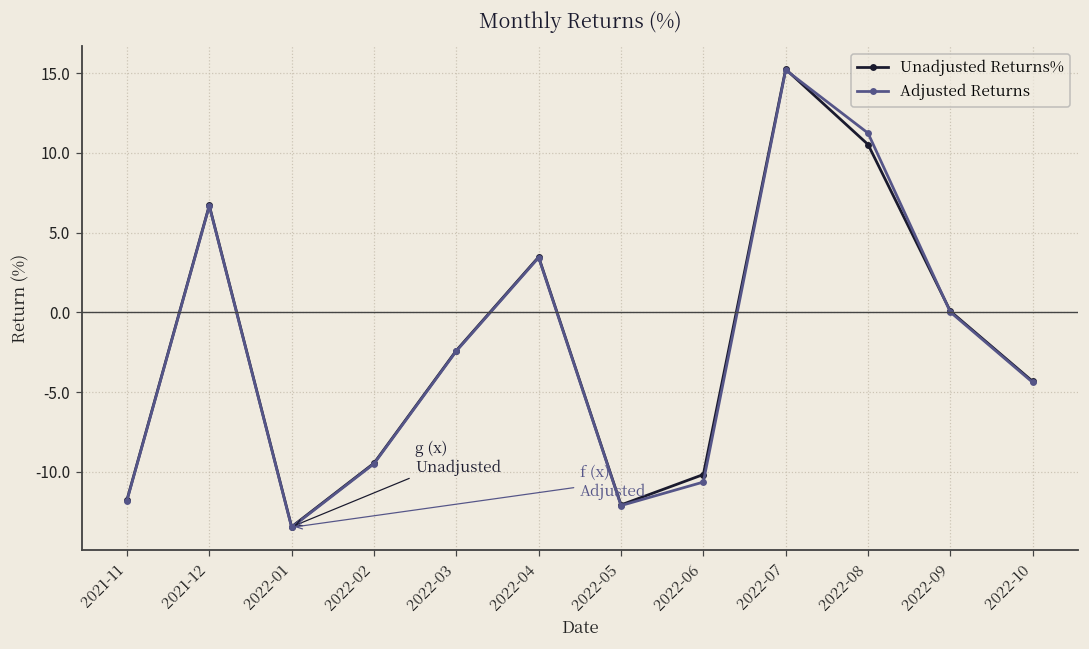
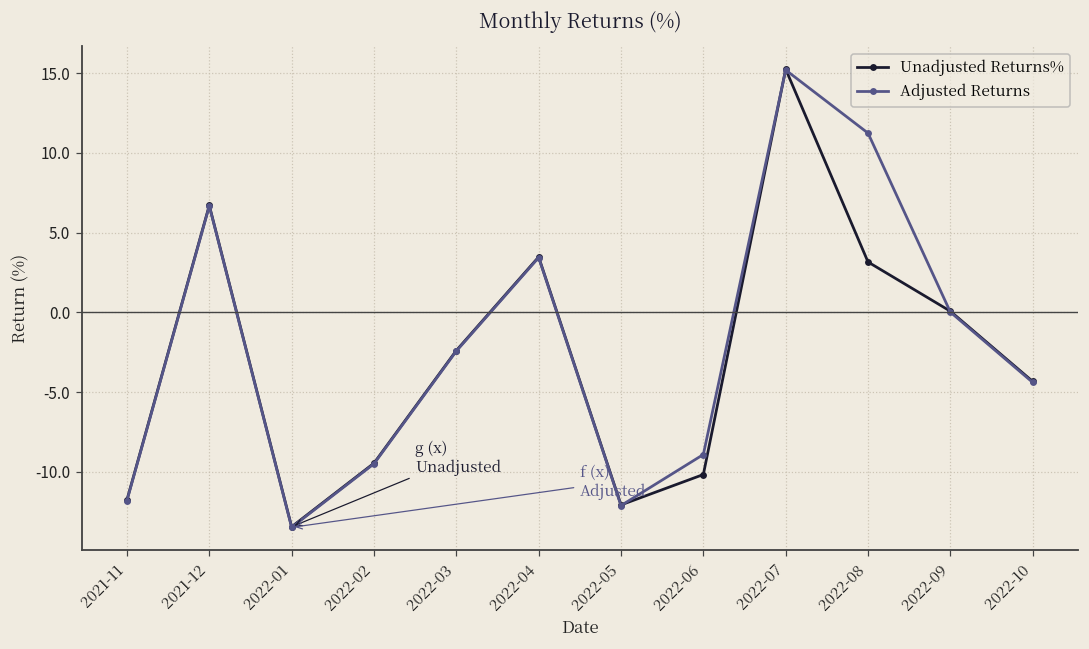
Adjusted Returns, 2022-06: -10.6 -> -8.9
Unadjusted Returns%, 2022-08: 10.5 -> 3.2
